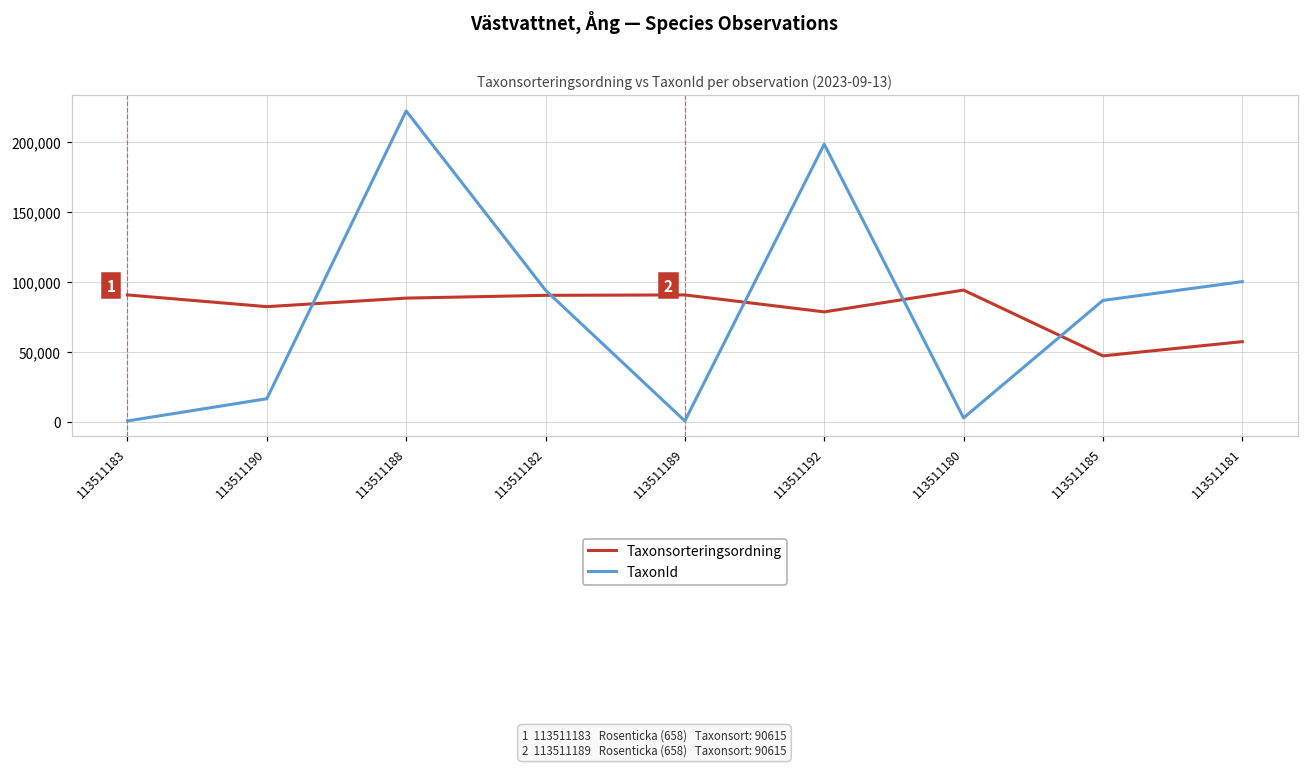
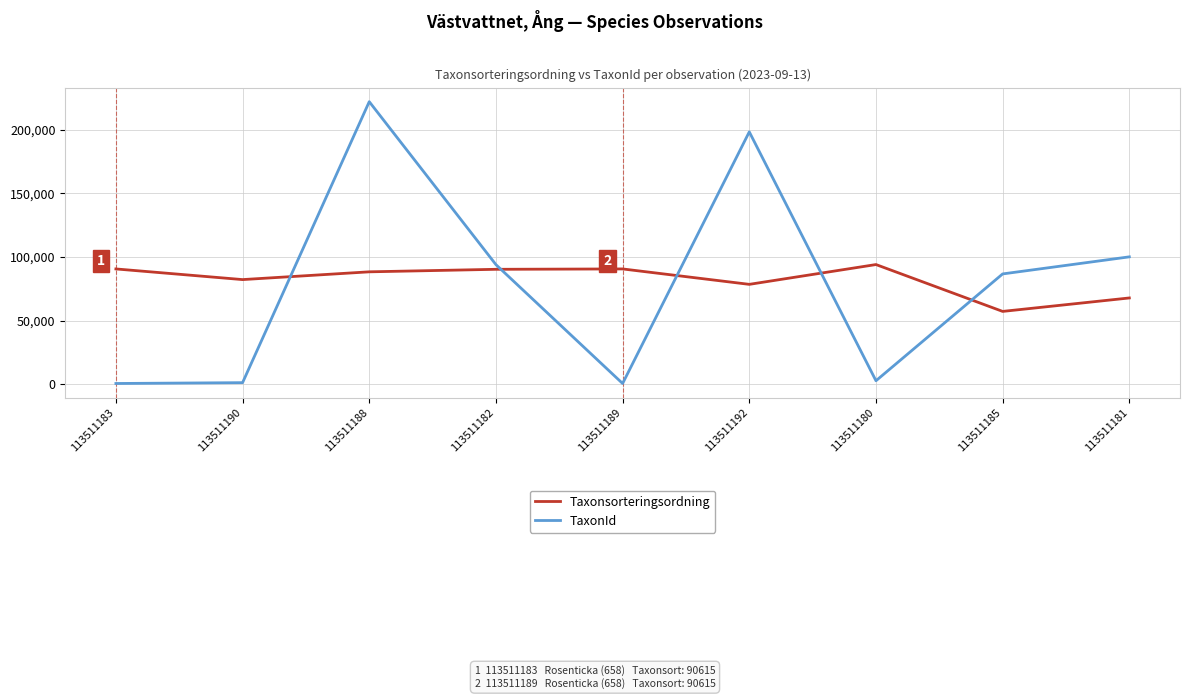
TaxonId, 113511190: 17,000 -> 1,000
Taxonsorteringsordning, 113511185: 47,000 -> 57,000
Taxonsorteringsordning, 113511181: 57,000 -> 68,000
